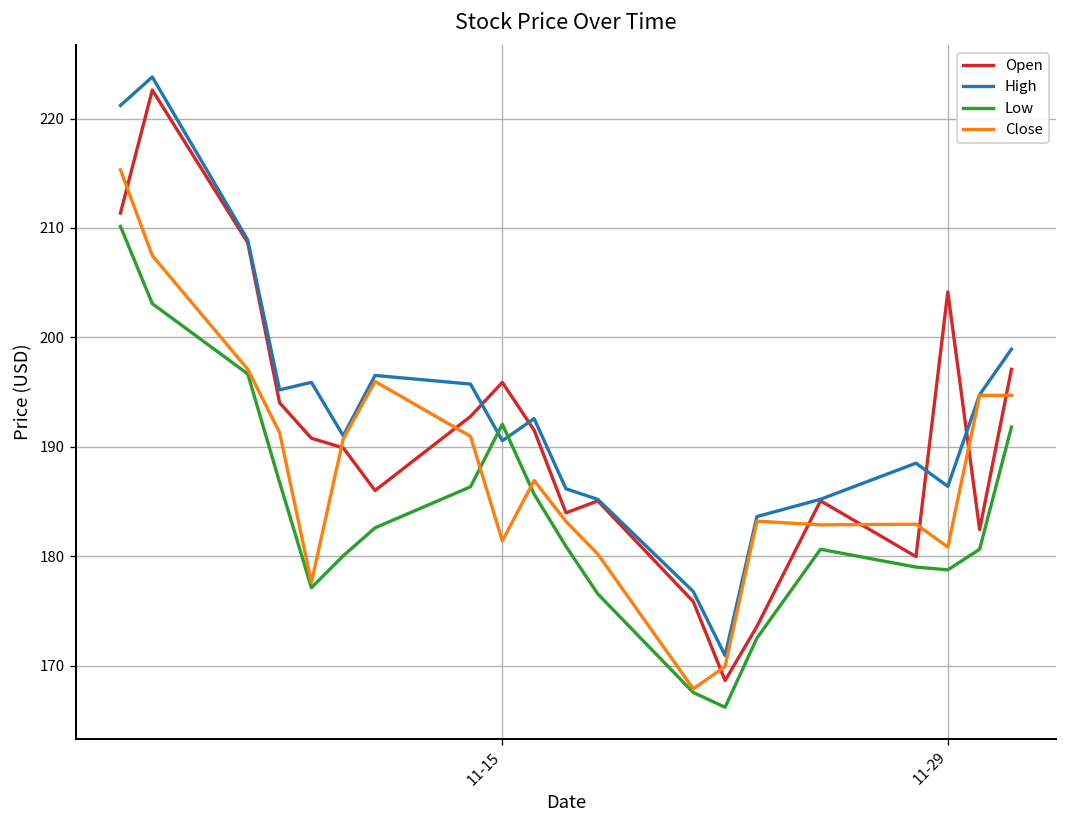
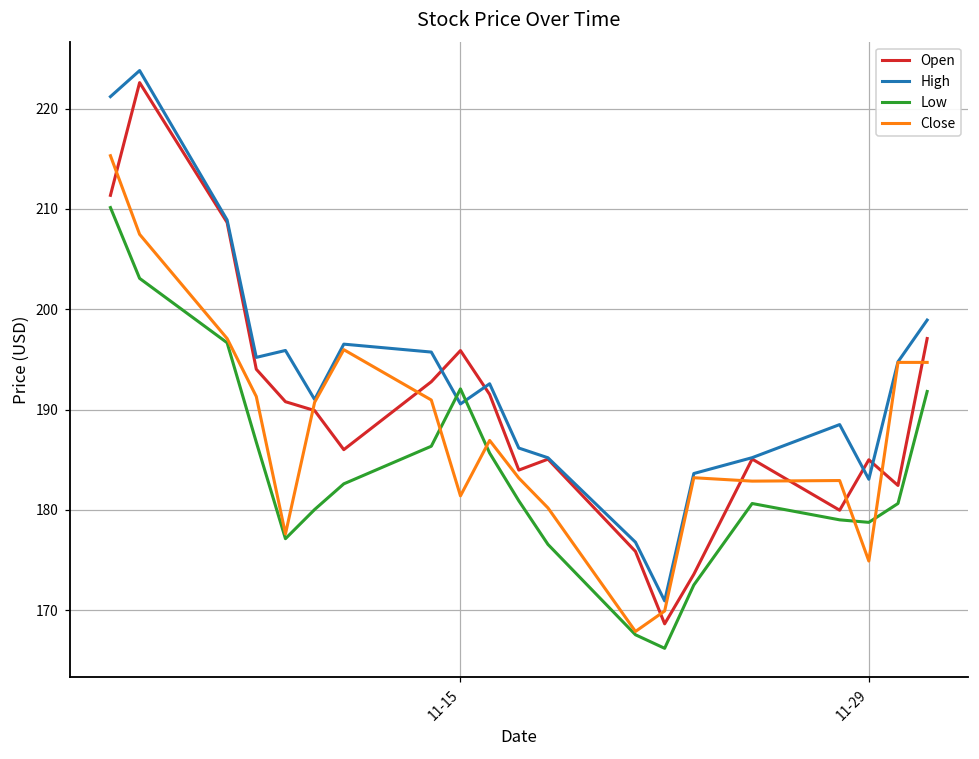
Open, 11-29: 204 -> 185
High, 11-29: 186 -> 183
Close, 11-29: 181 -> 175
